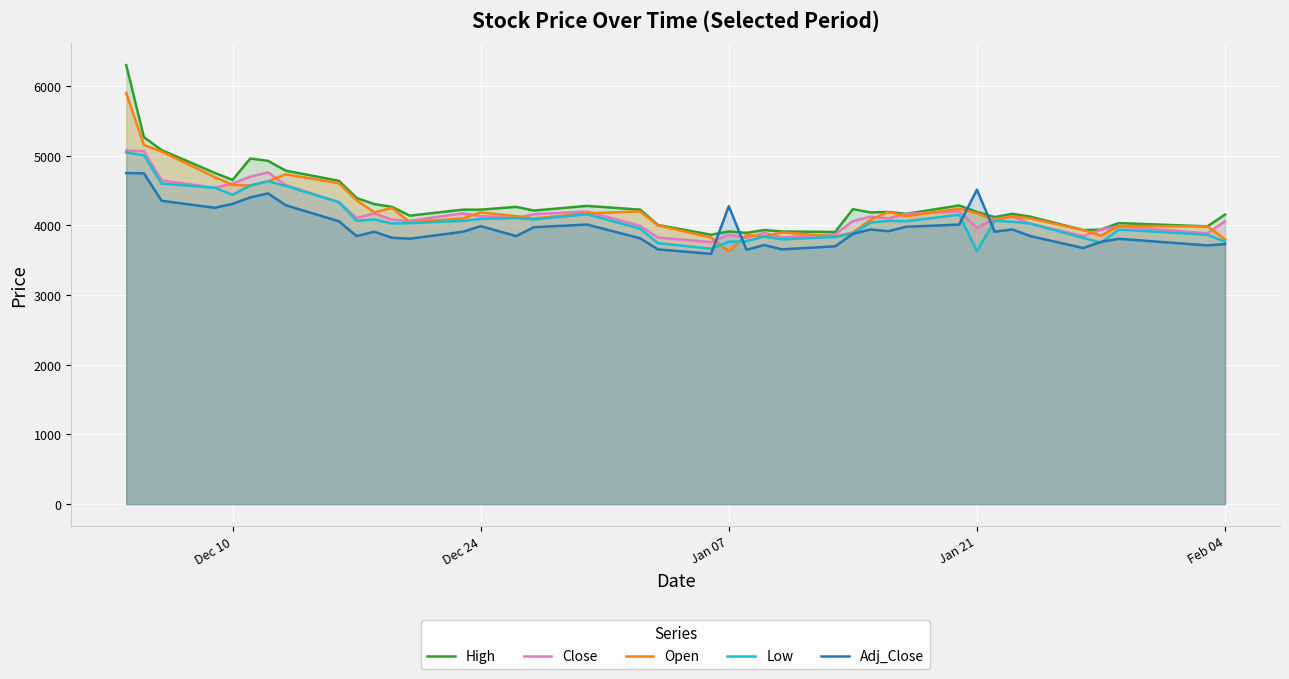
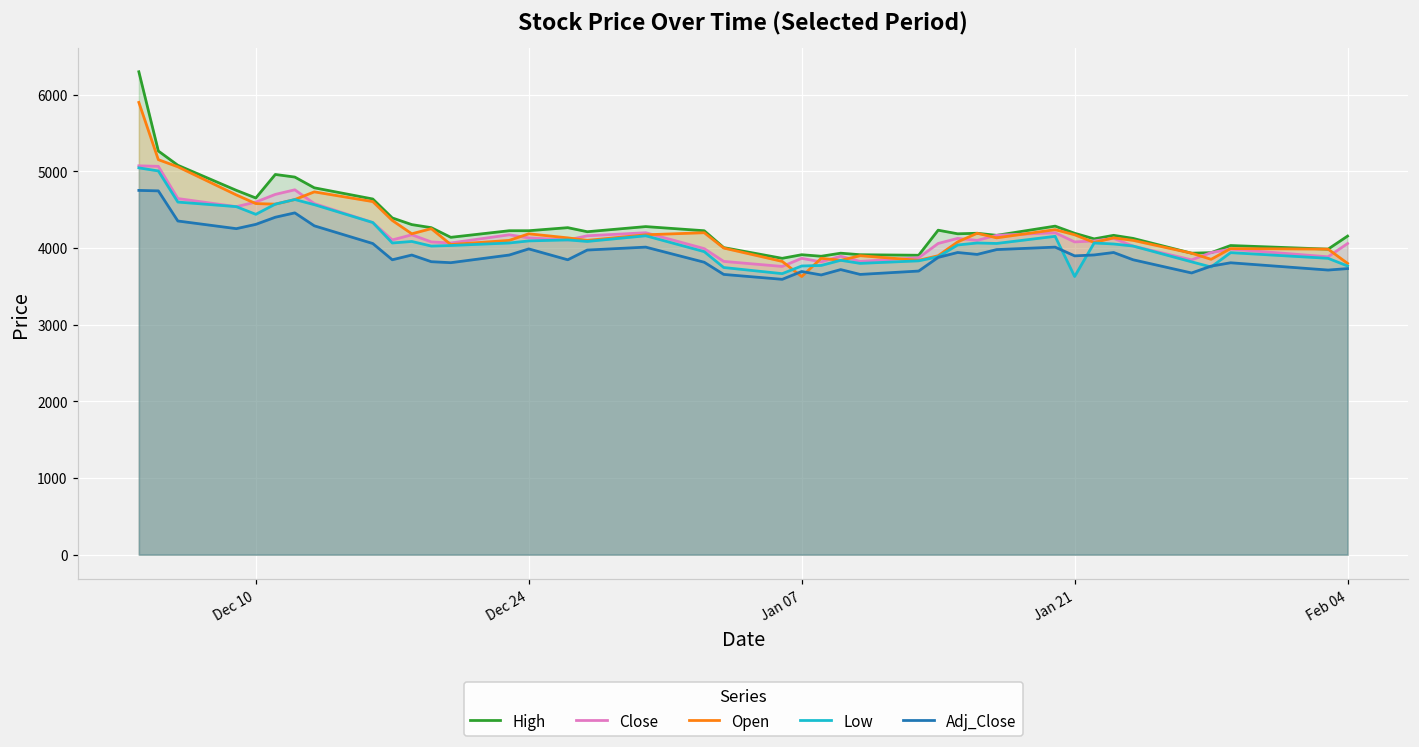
Adj_Close, Jan 07: 4300 -> 3700
Close, Jan 21: 4000 -> 4100
Adj_Close, Jan 21: 4500 -> 3900
